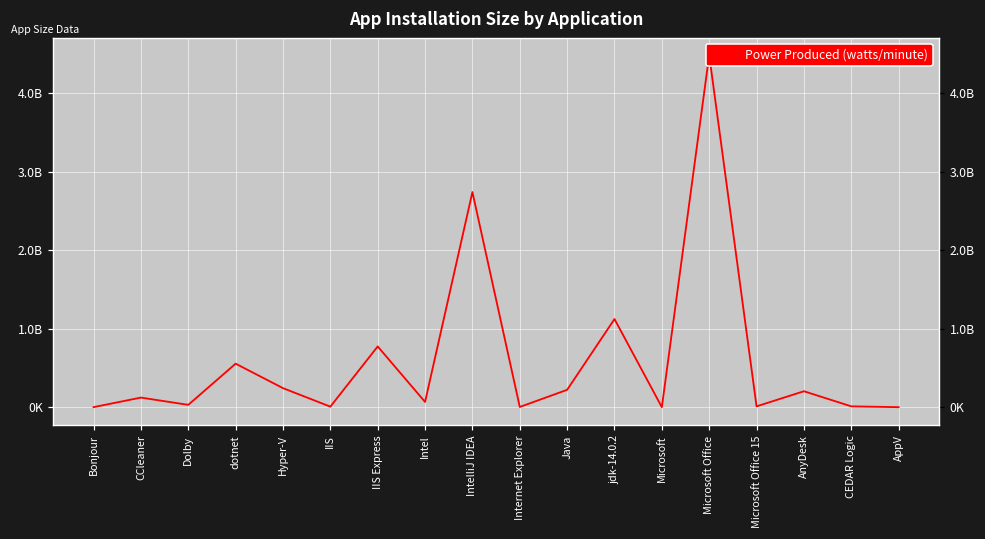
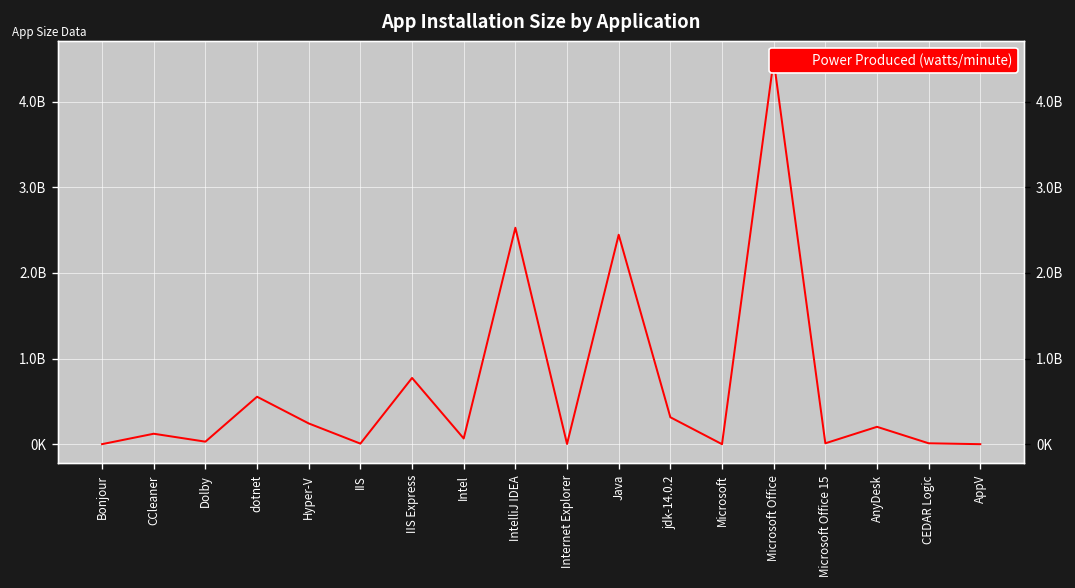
IntelliJ IDEA: 2700000000 -> 2500000000
Java: 200000000 -> 2400000000
jdk-14.0.2: 1100000000 -> 300000000
